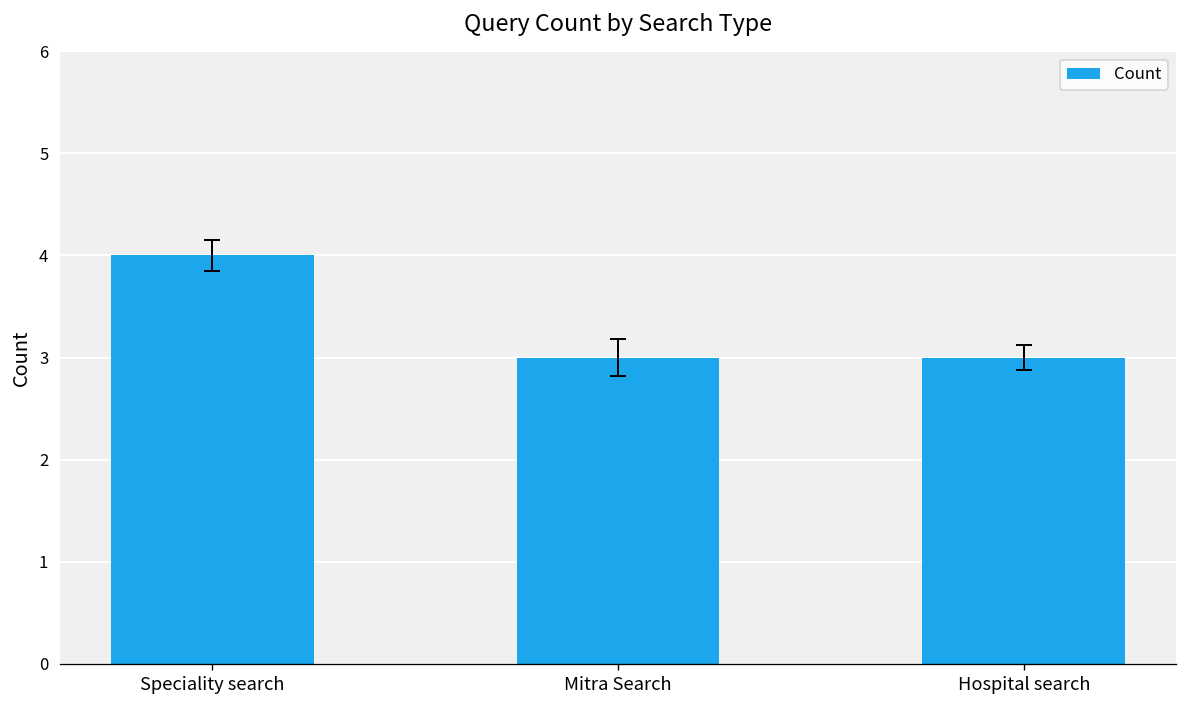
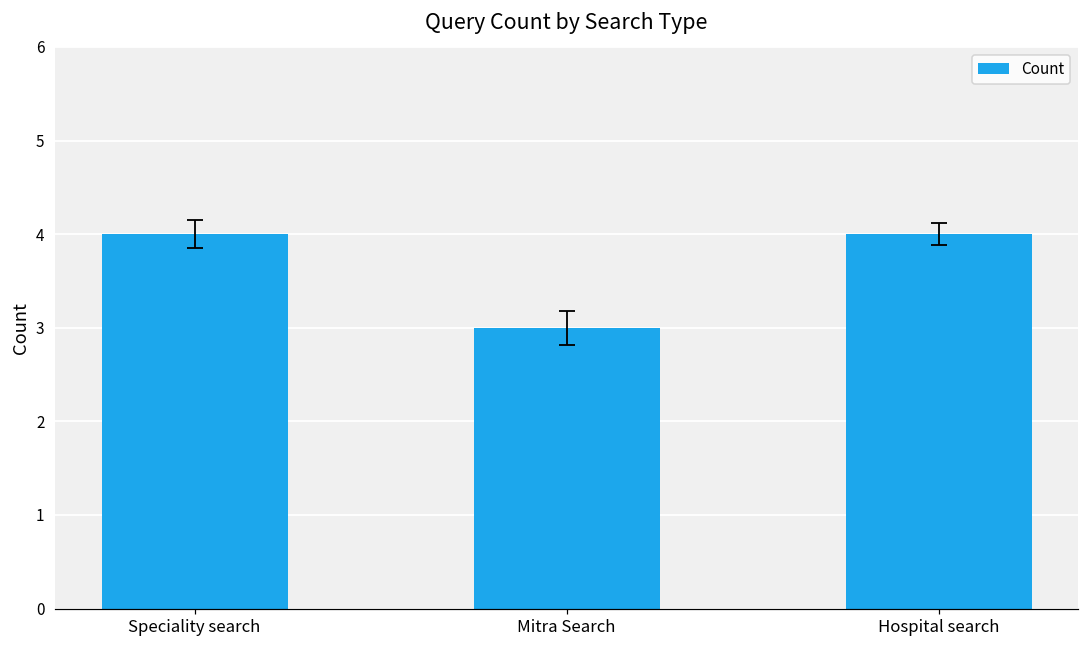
Count, Hospital search: 3 -> 4
